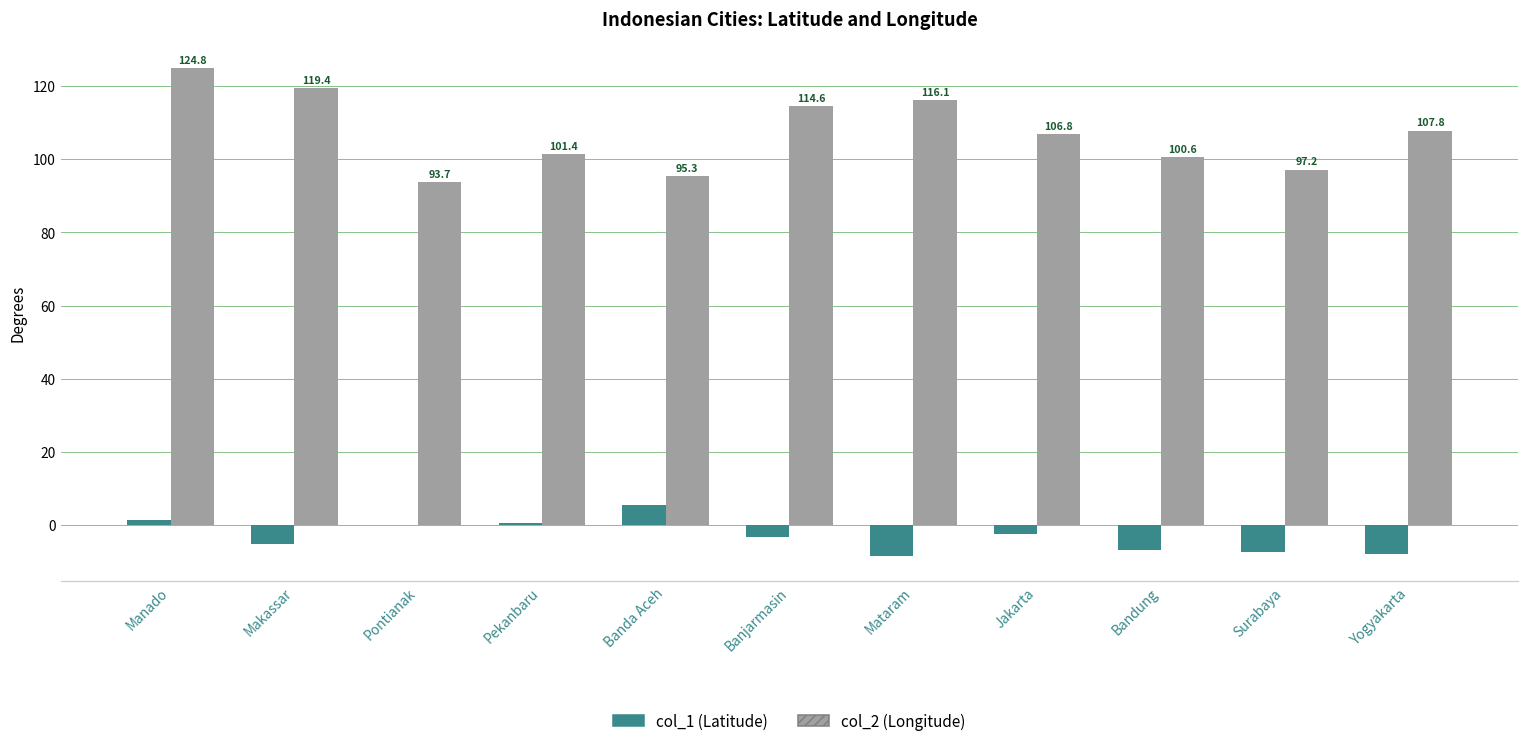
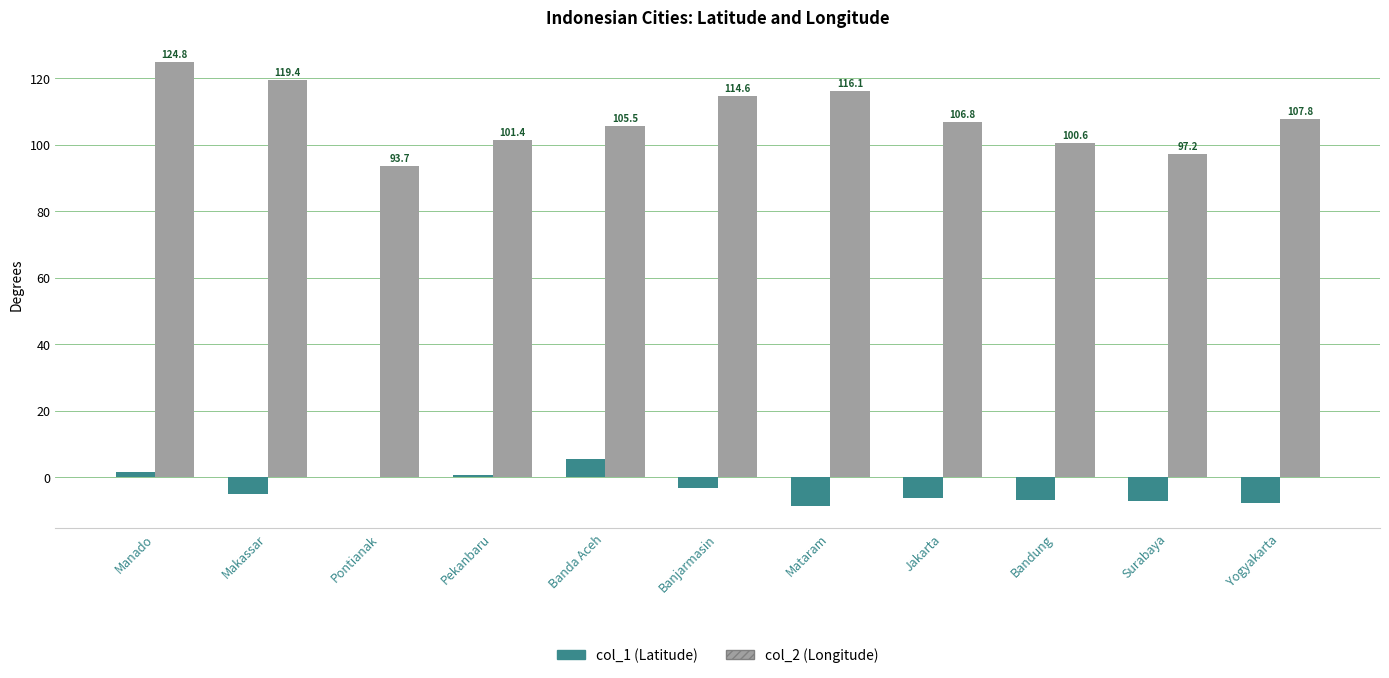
col_2 (Longitude), Banda Aceh: 95.3 -> 105.5
col_1 (Latitude), Jakarta: -2 -> -6
